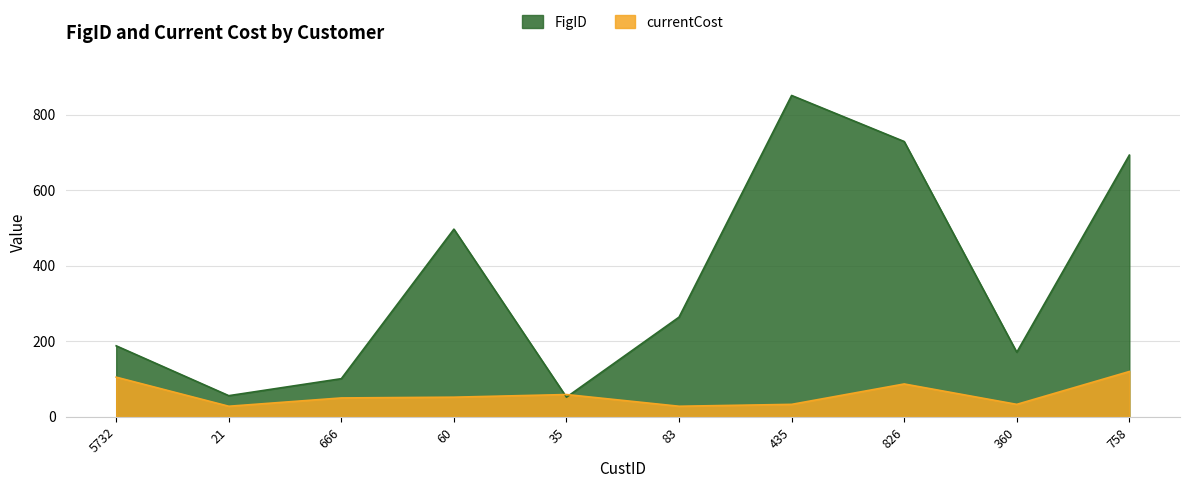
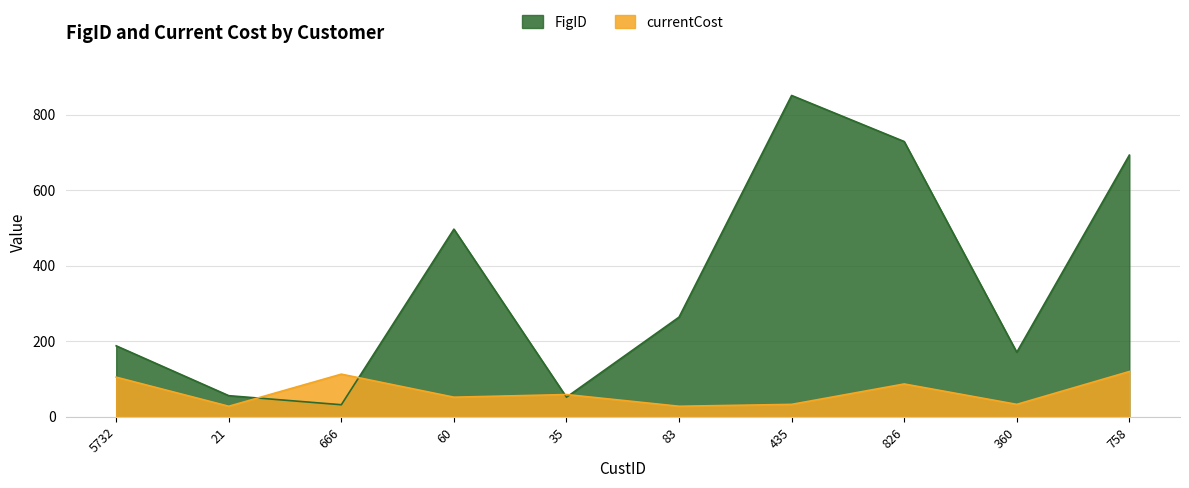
FigID, 666: 100 -> 30
currentCost, 666: 50 -> 110
